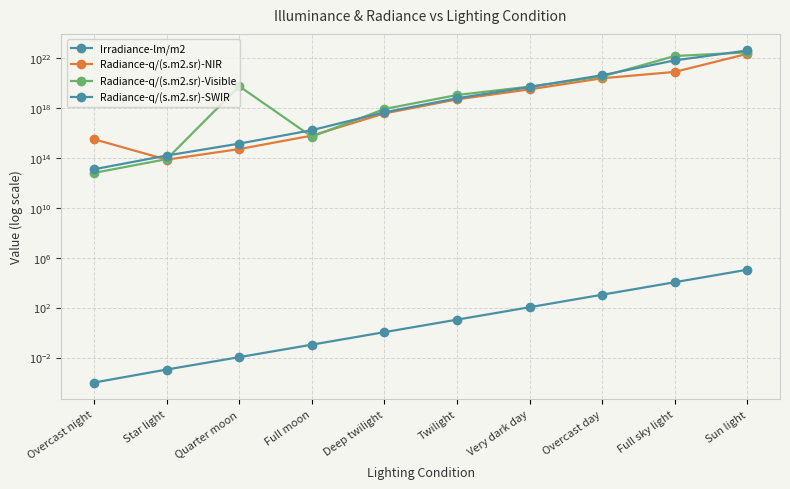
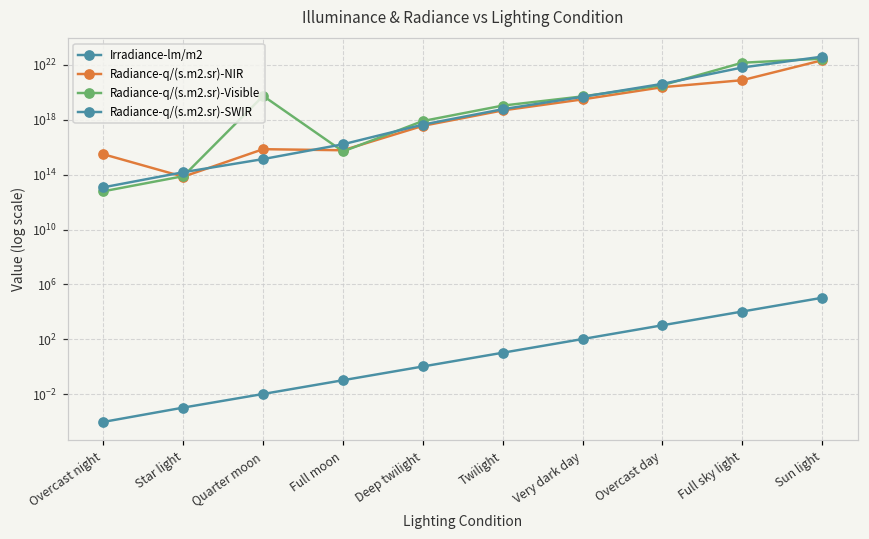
Radiance-q/(s.m2.sr)-NIR, Quarter moon: 500000000000000 -> 10000000000000000
